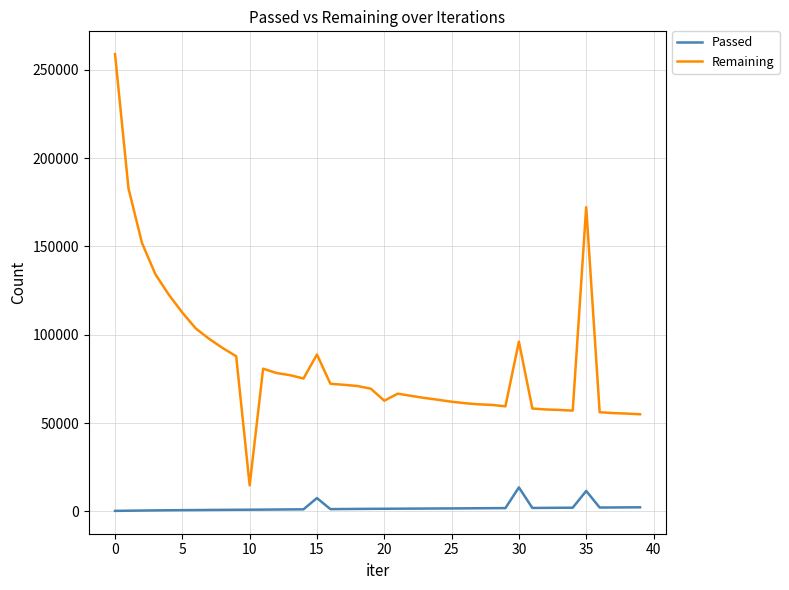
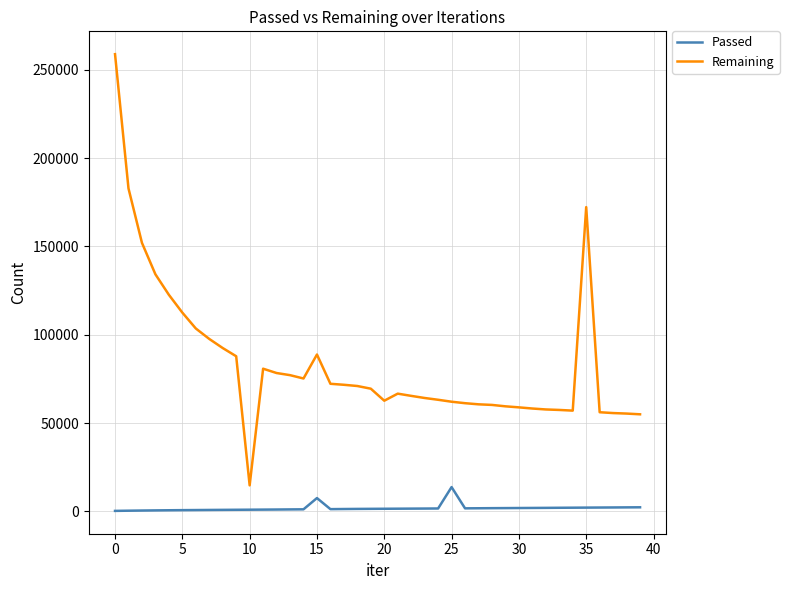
Passed, 25: 2000 -> 14000
Passed, 30: 14000 -> 2000
Remaining, 30: 96000 -> 59000
Passed, 35: 12000 -> 2000
